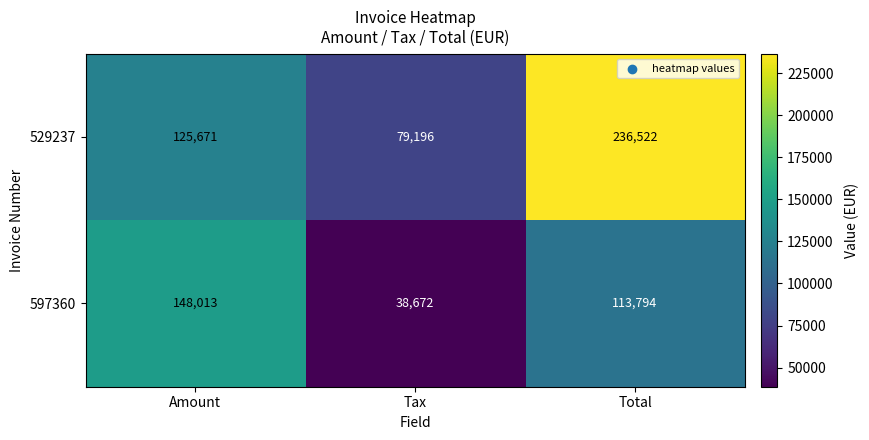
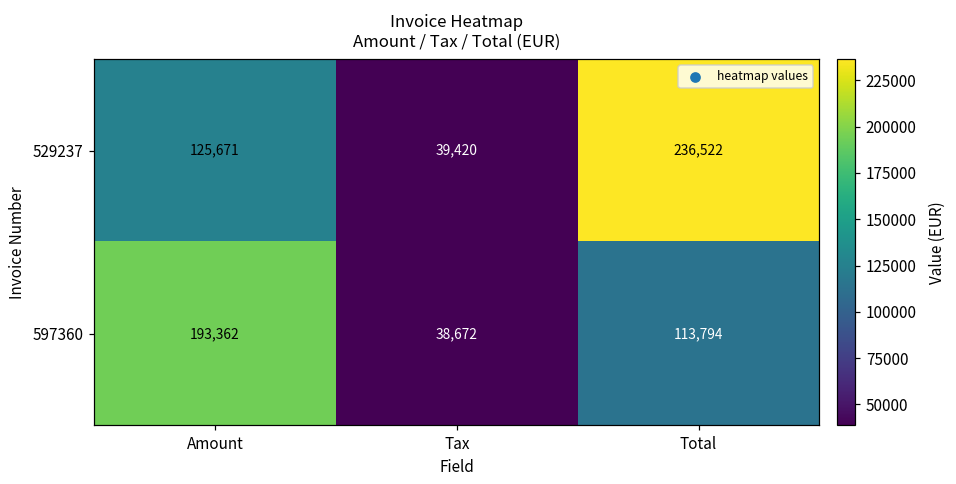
529237, Tax: 79,196 -> 39,420
597360, Amount: 148,013 -> 193,362
